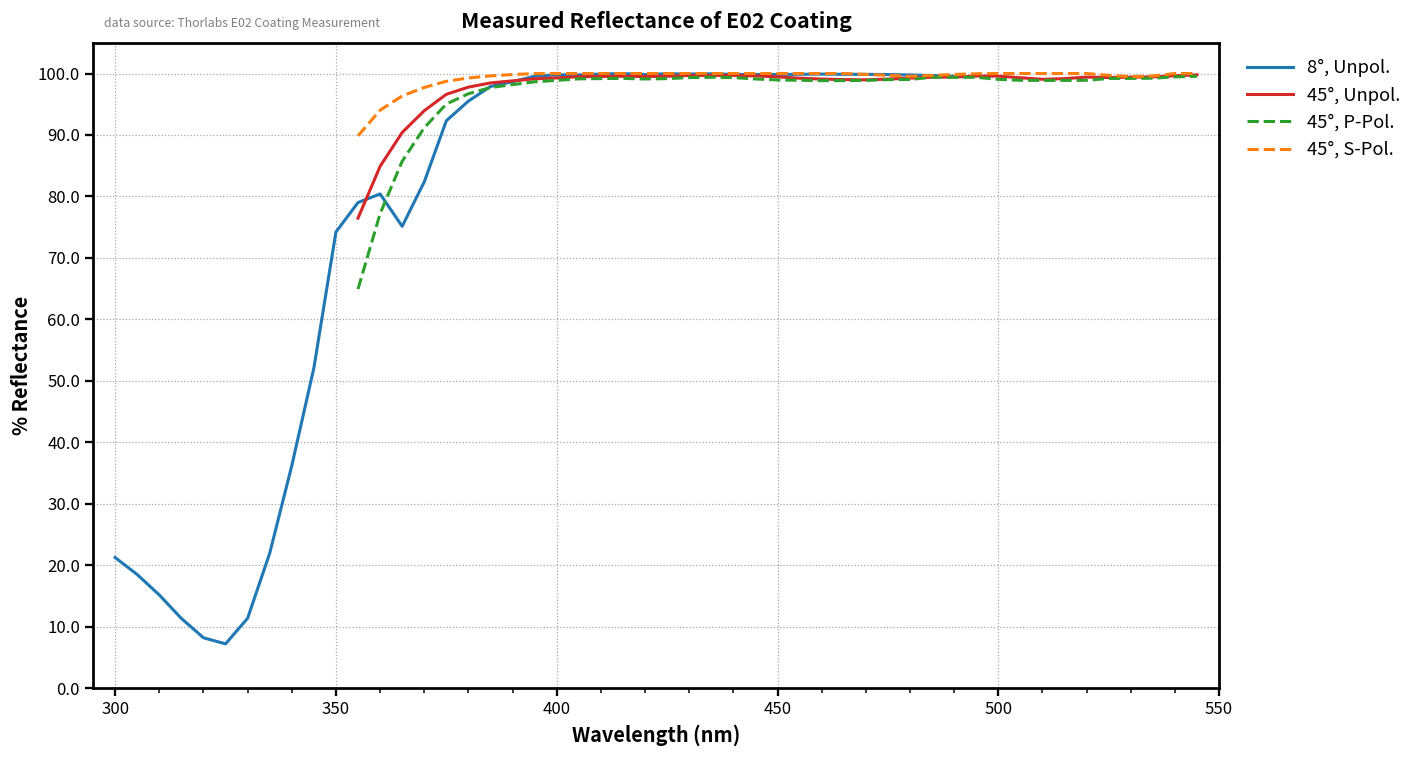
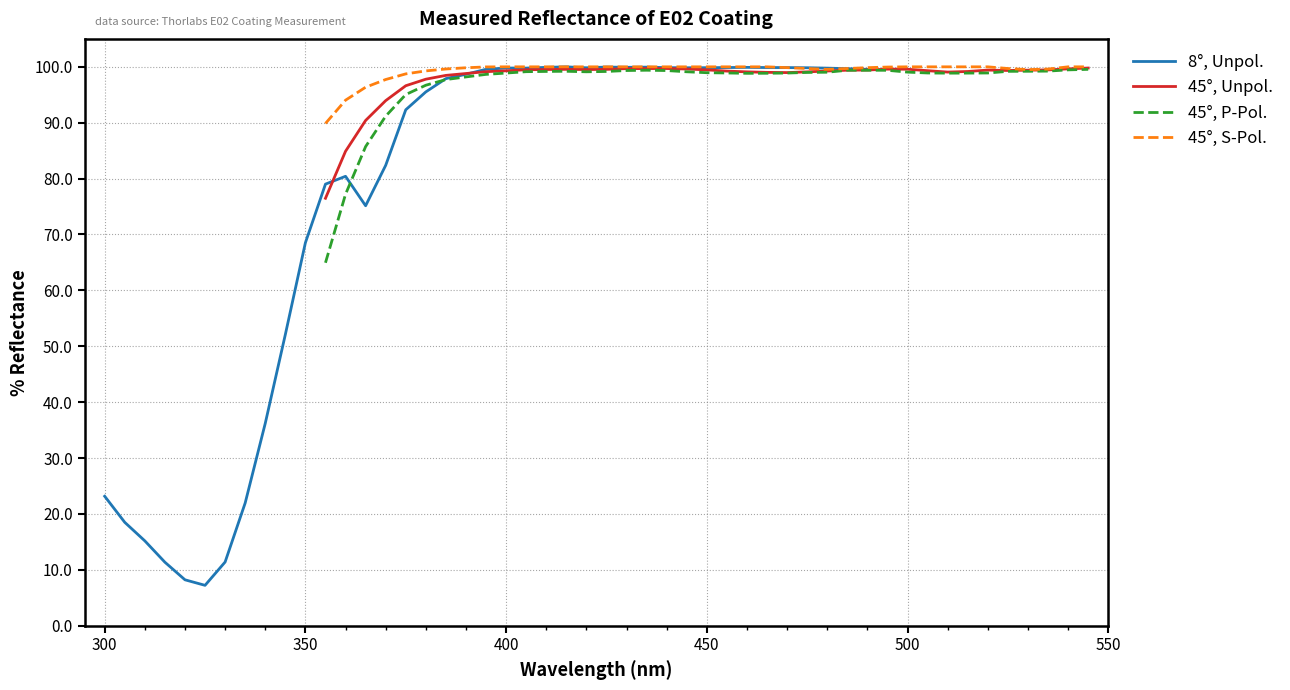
8°, Unpol., 300: 21 -> 23
8°, Unpol., 350: 74 -> 69
